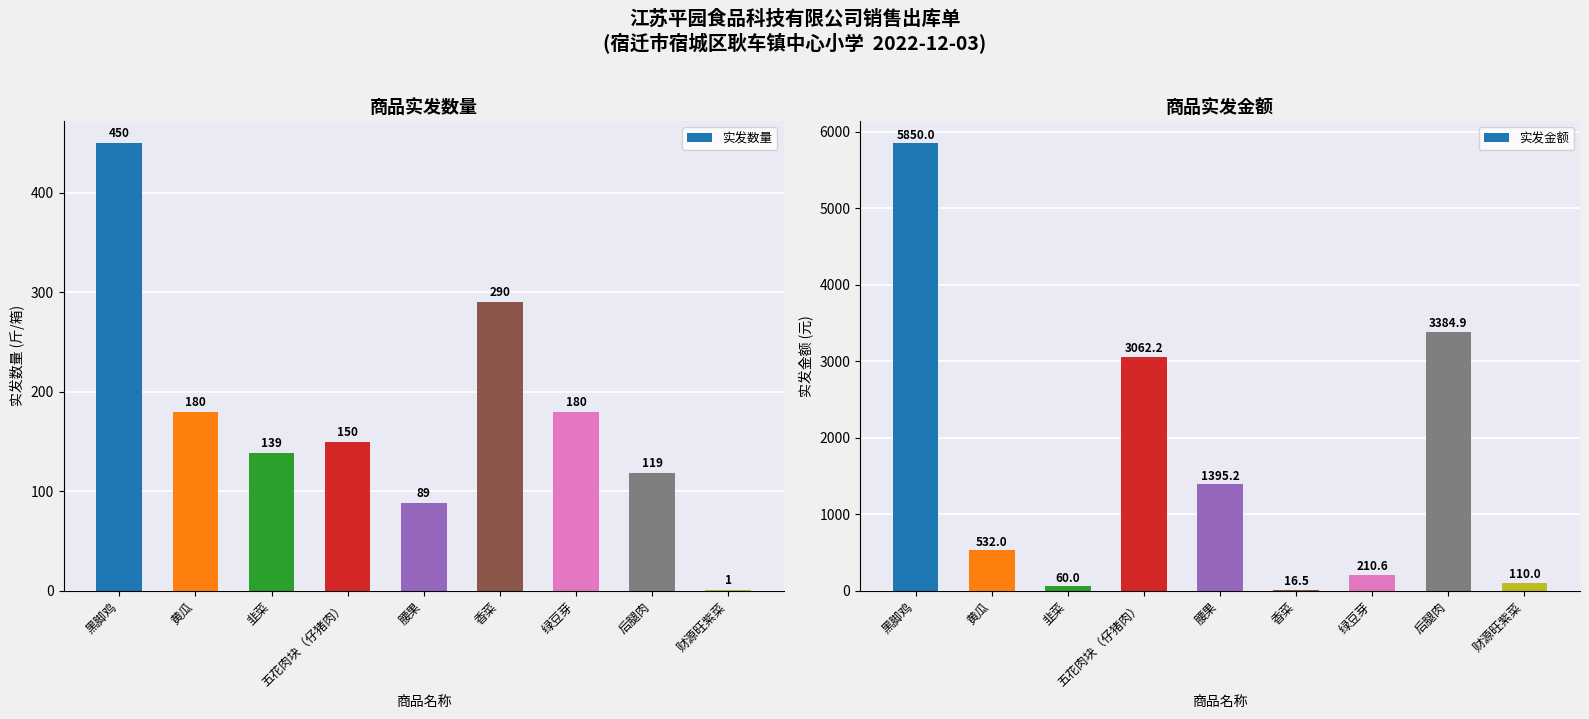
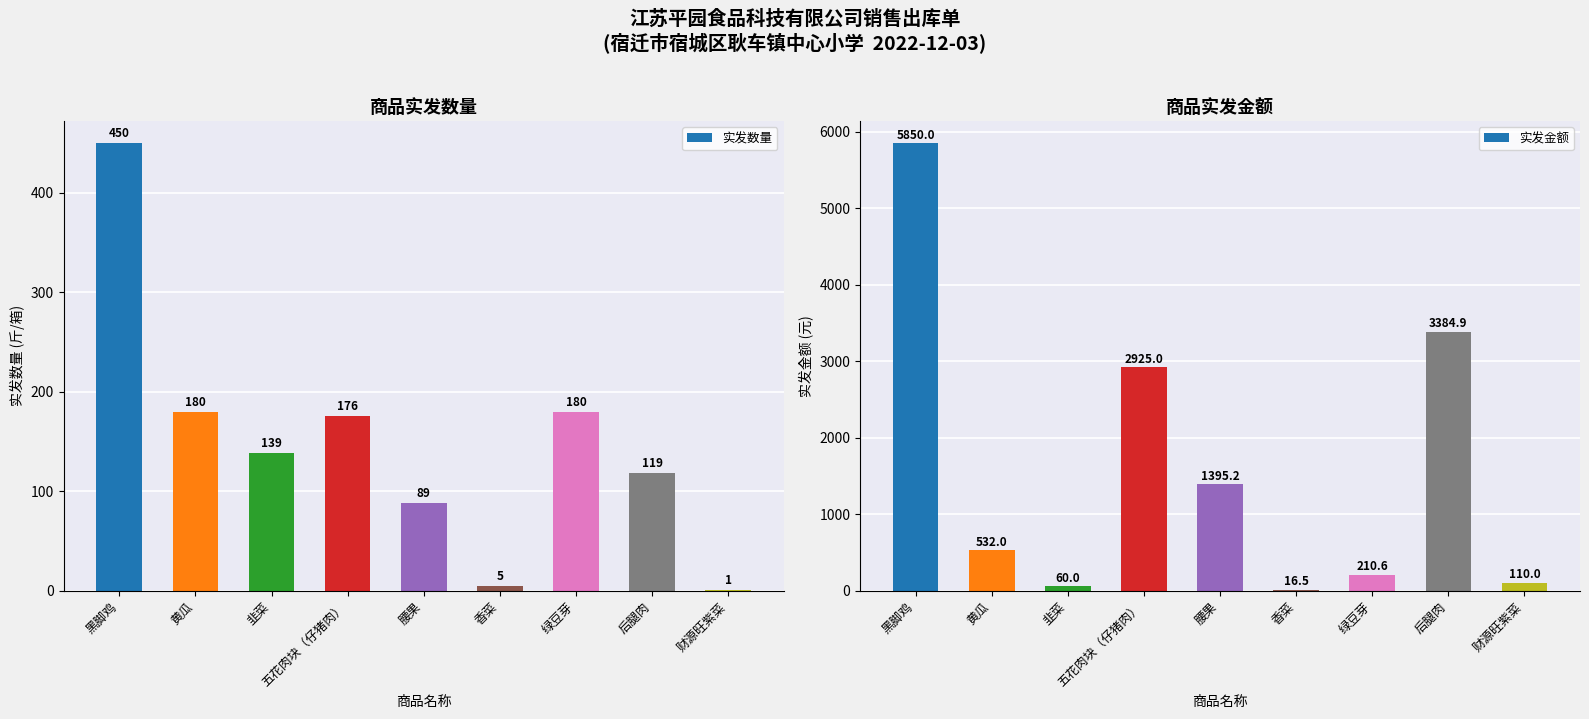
商品实发数量, 五花肉块（仔猪肉）: 150 -> 176
商品实发数量, 香菜: 290 -> 5
商品实发金额, 五花肉块（仔猪肉）: 3062.2 -> 2925.0
